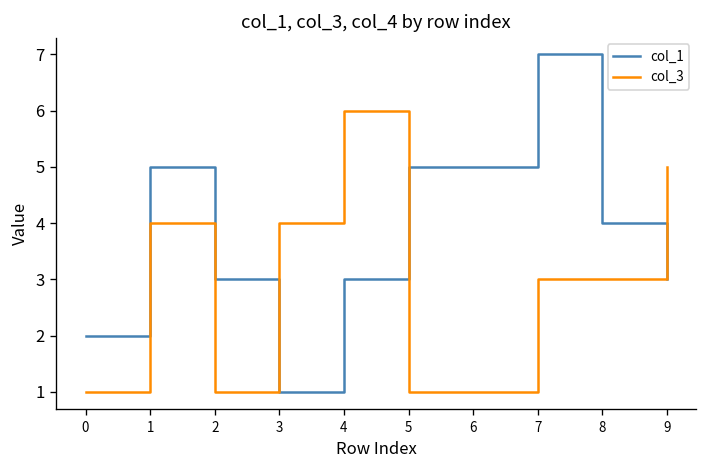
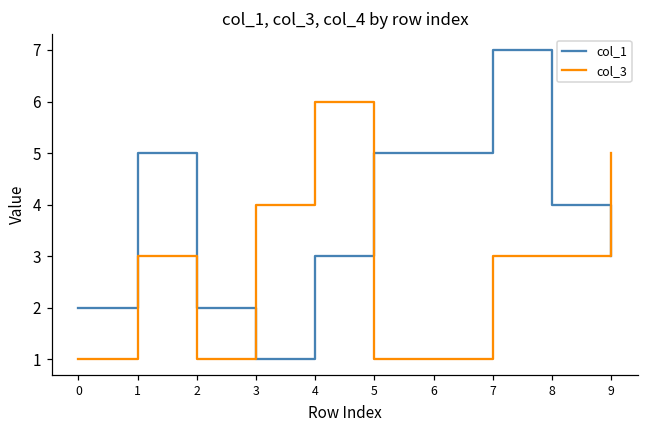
col_3, 1: 4 -> 3
col_1, 2: 3 -> 2
